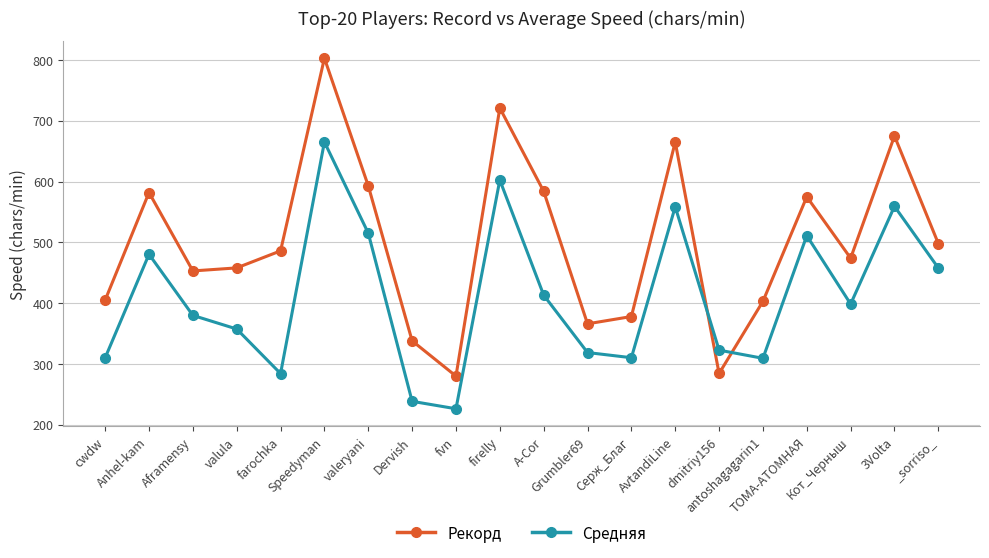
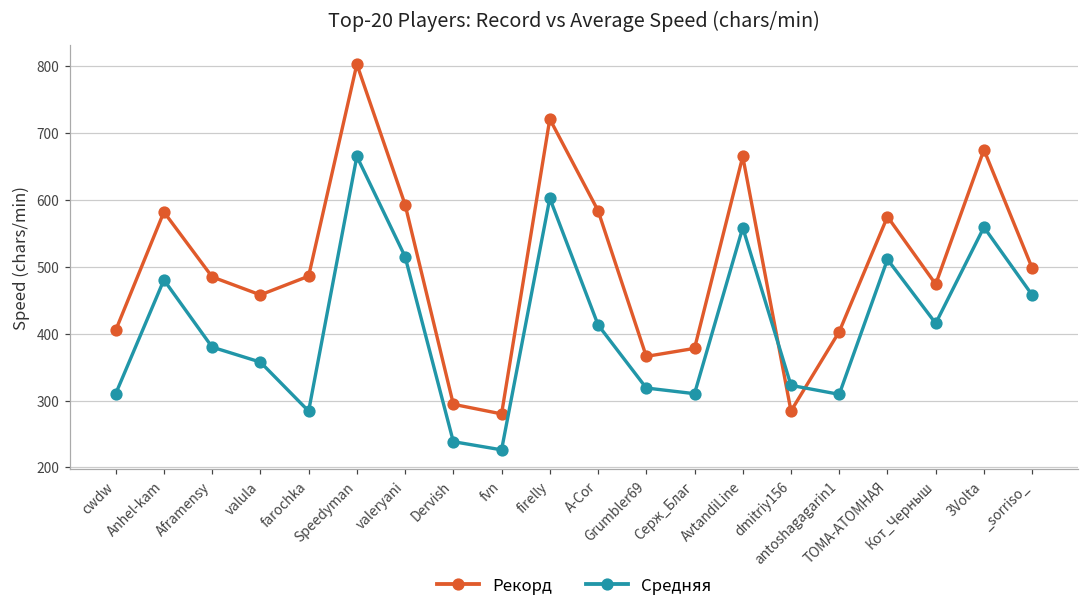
Рекорд, Aframensy: 450 -> 480
Рекорд, Dervish: 340 -> 290
Средняя, Кот_Черныш: 400 -> 420
